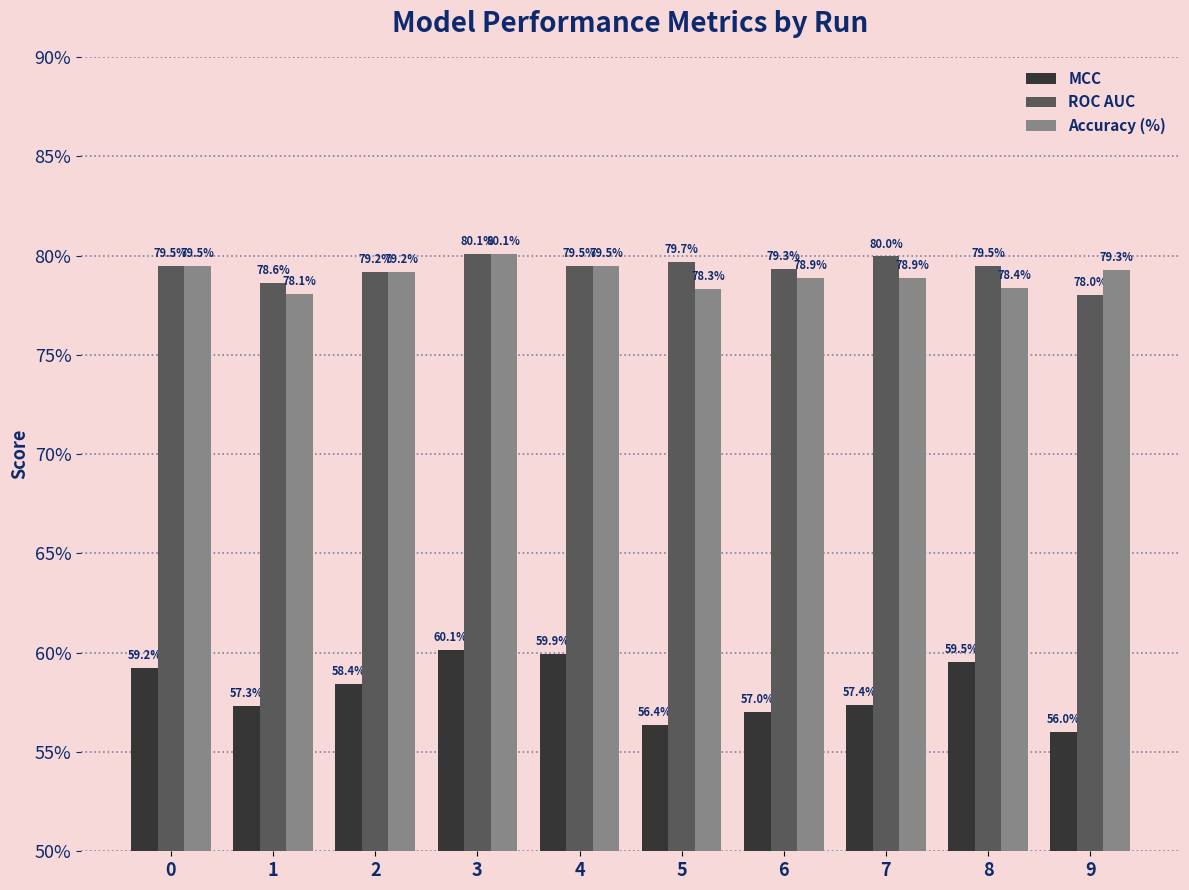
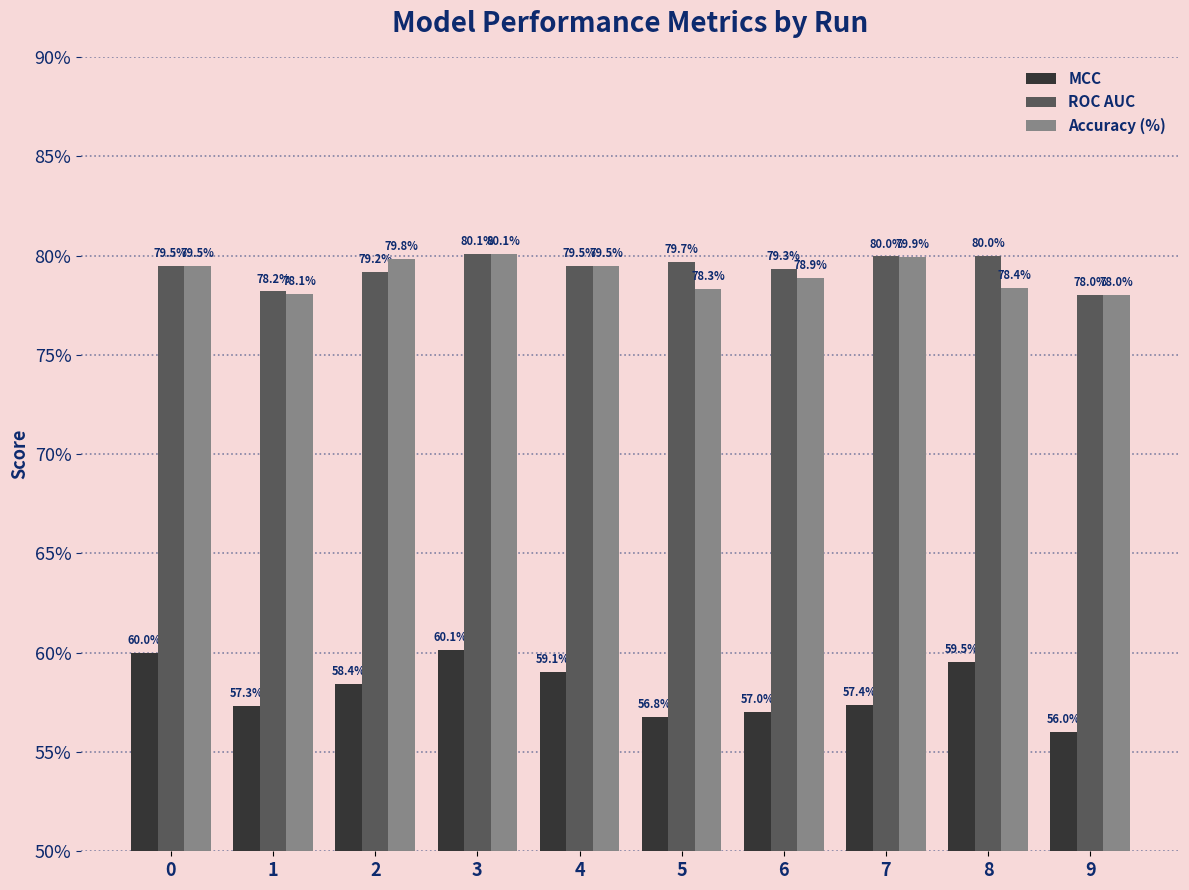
MCC, 0: 59.2% -> 60.0%
ROC AUC, 1: 78.6% -> 78.2%
Accuracy (%), 2: 79.2% -> 79.8%
MCC, 4: 59.9% -> 59.1%
MCC, 5: 56.4% -> 56.8%
Accuracy (%), 7: 78.9% -> 79.9%
ROC AUC, 8: 79.5% -> 80.0%
Accuracy (%), 9: 79.3% -> 78.0%
